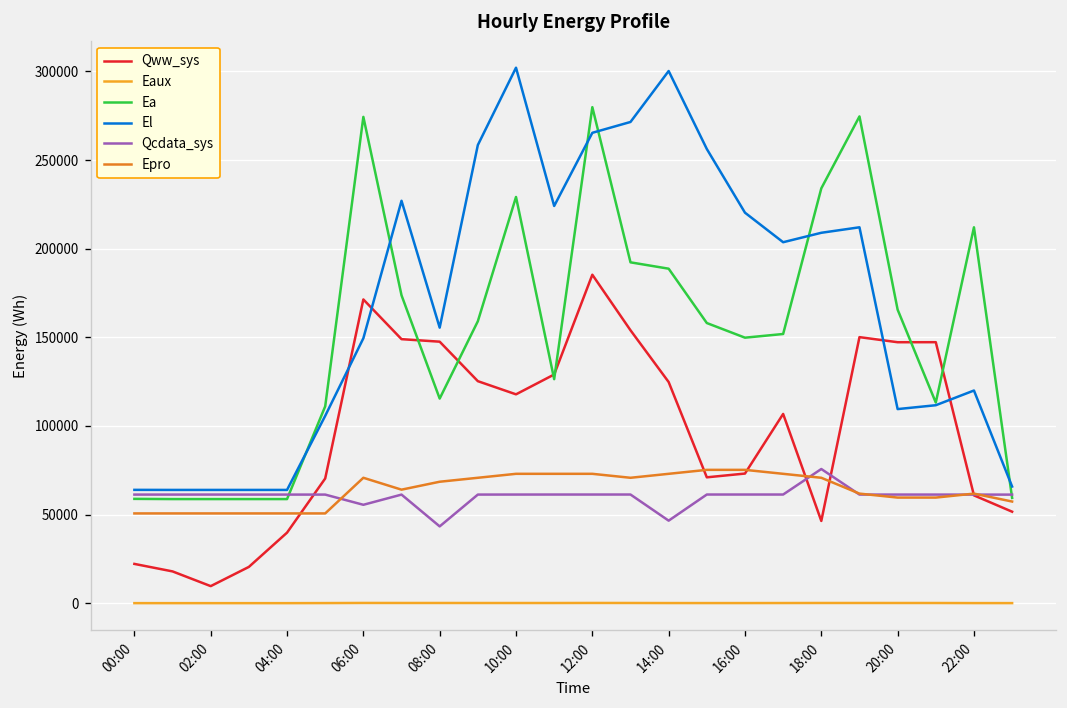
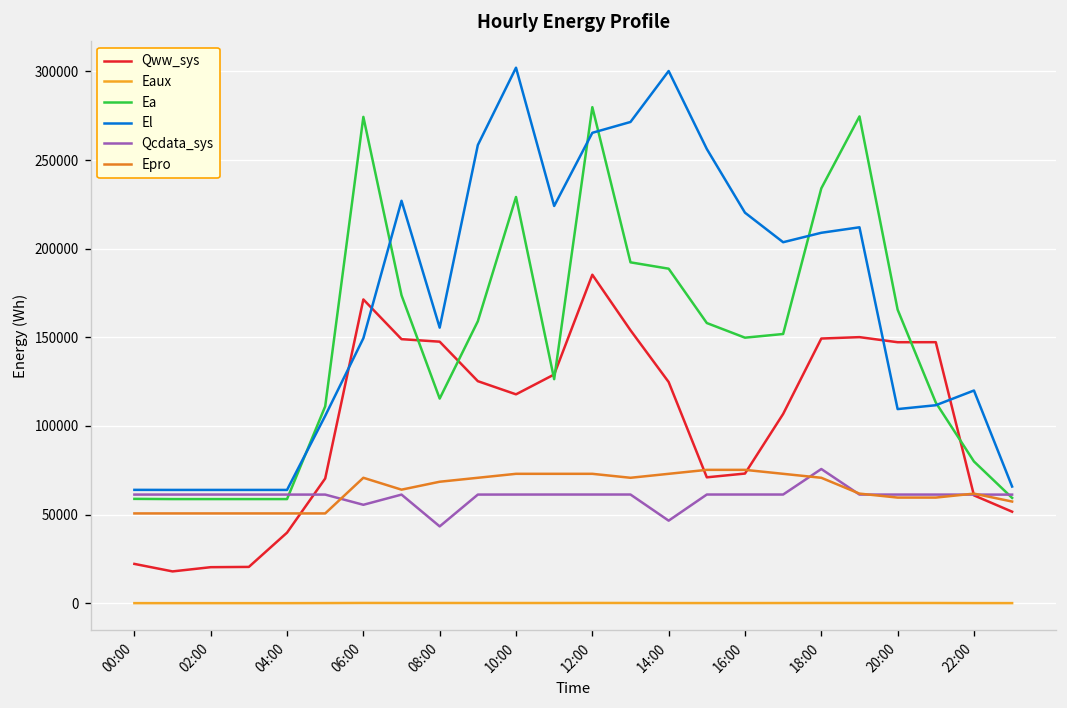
Qww_sys, 02:00: 10000 -> 20000
Qww_sys, 18:00: 46000 -> 149000
Ea, 22:00: 212000 -> 80000
